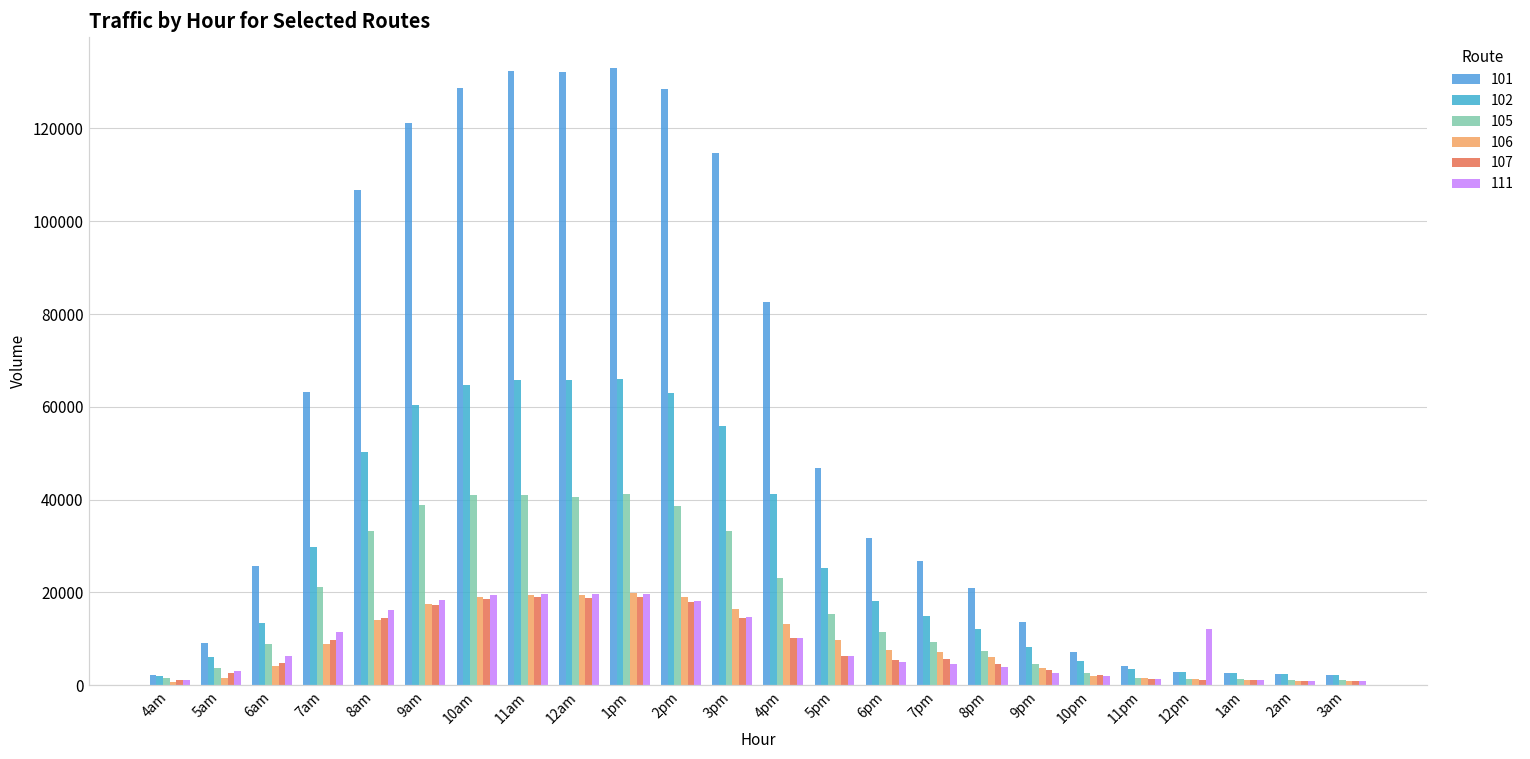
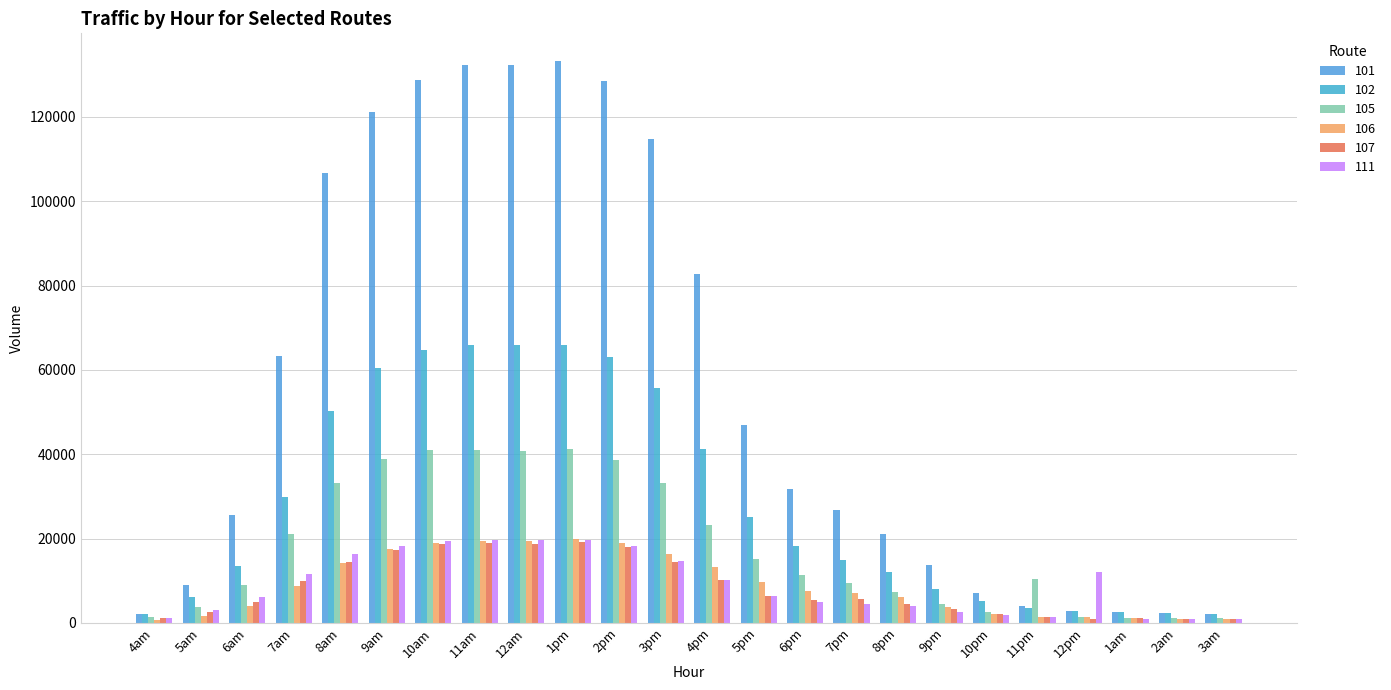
105, 11pm: 2000 -> 10000
